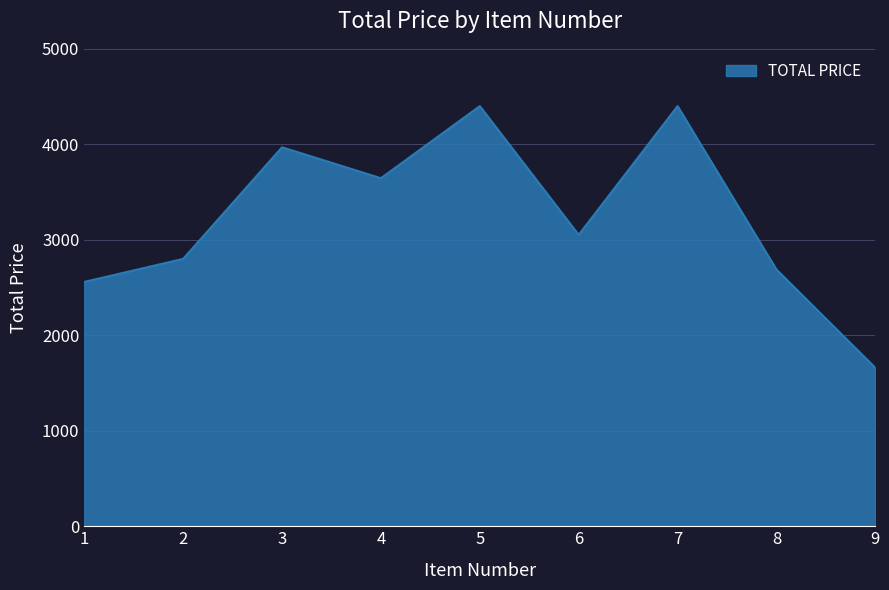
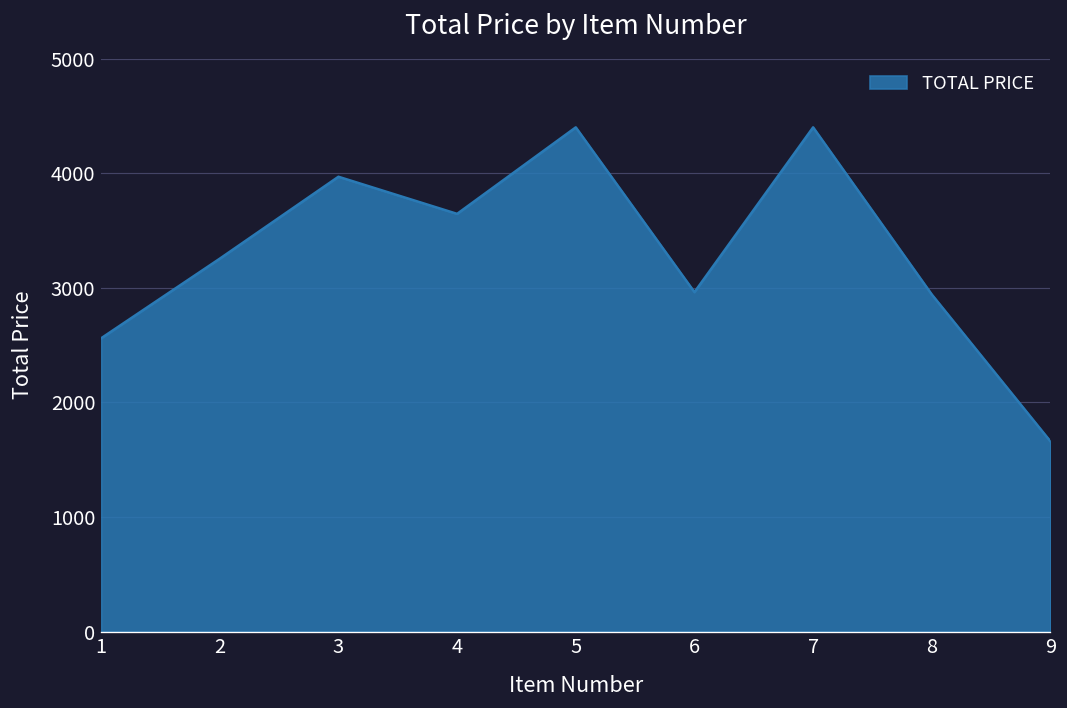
2: 2800 -> 3300
6: 3100 -> 3000
8: 2700 -> 2900
